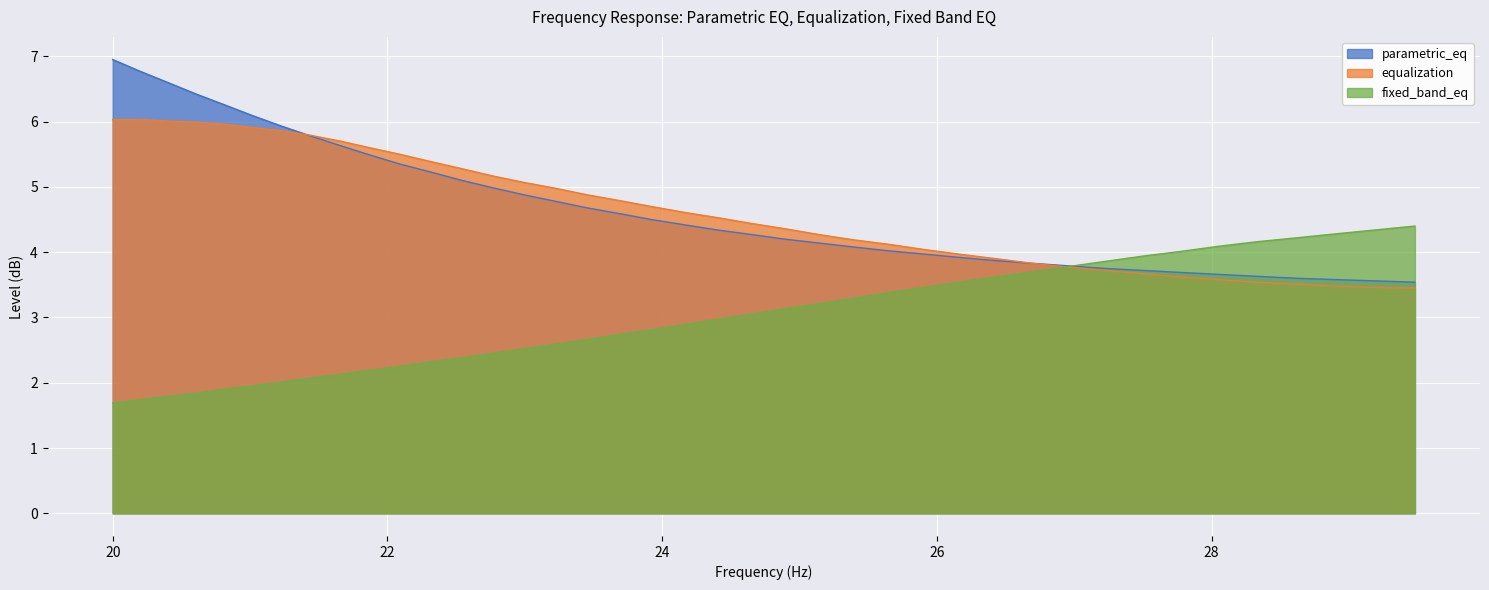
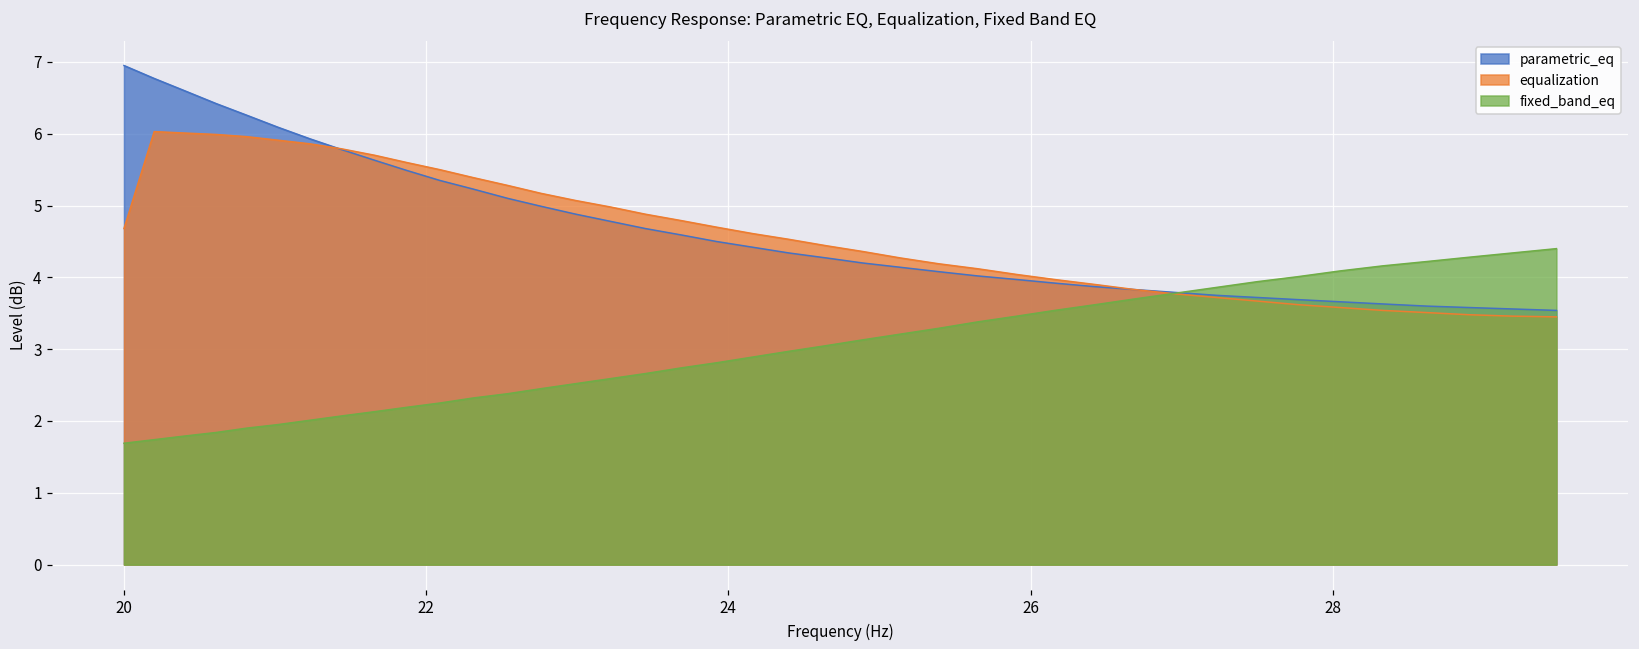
equalization, 20: 6.0 -> 4.7
